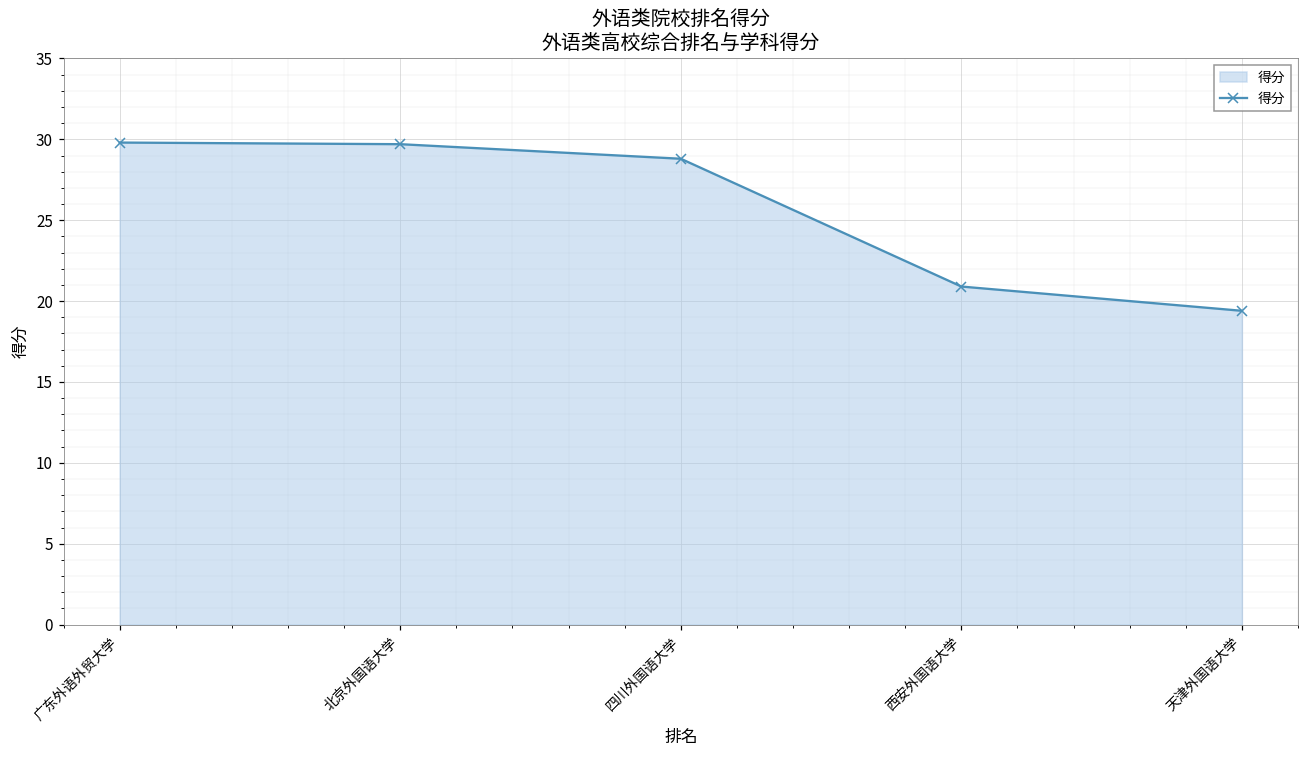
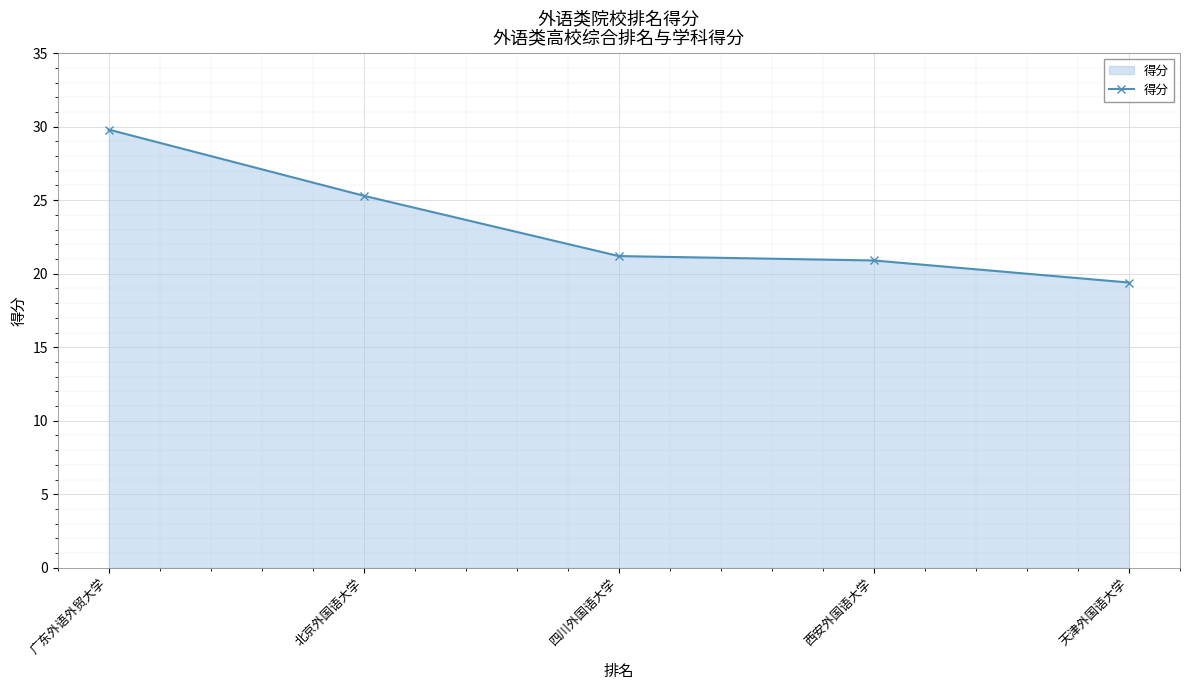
北京外国语大学: 29.7 -> 25.3
四川外国语大学: 28.8 -> 21.2
